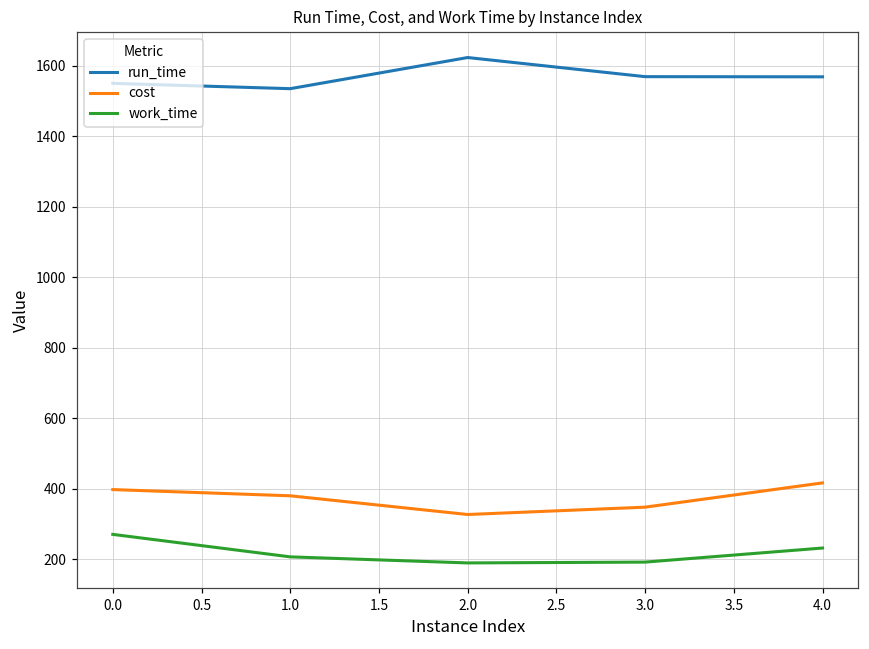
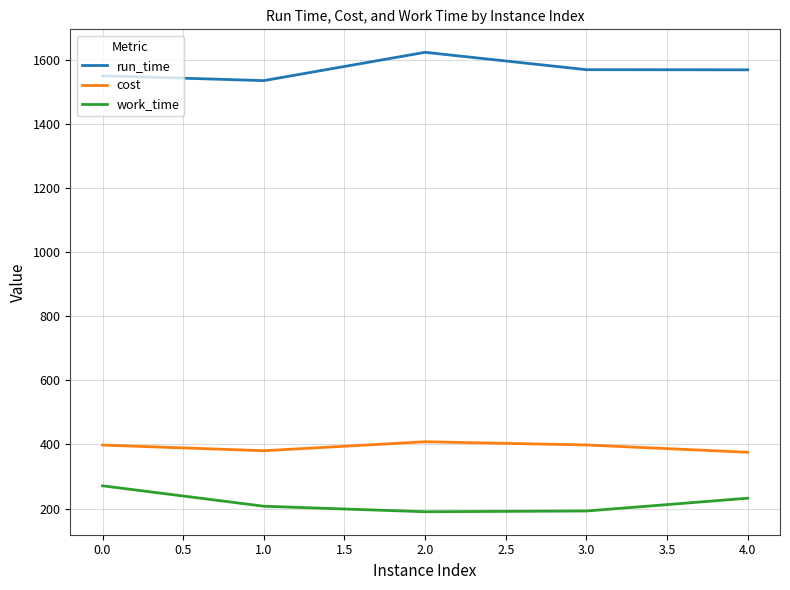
cost, 2.0: 330 -> 410
cost, 3.0: 350 -> 400
cost, 4.0: 420 -> 380
